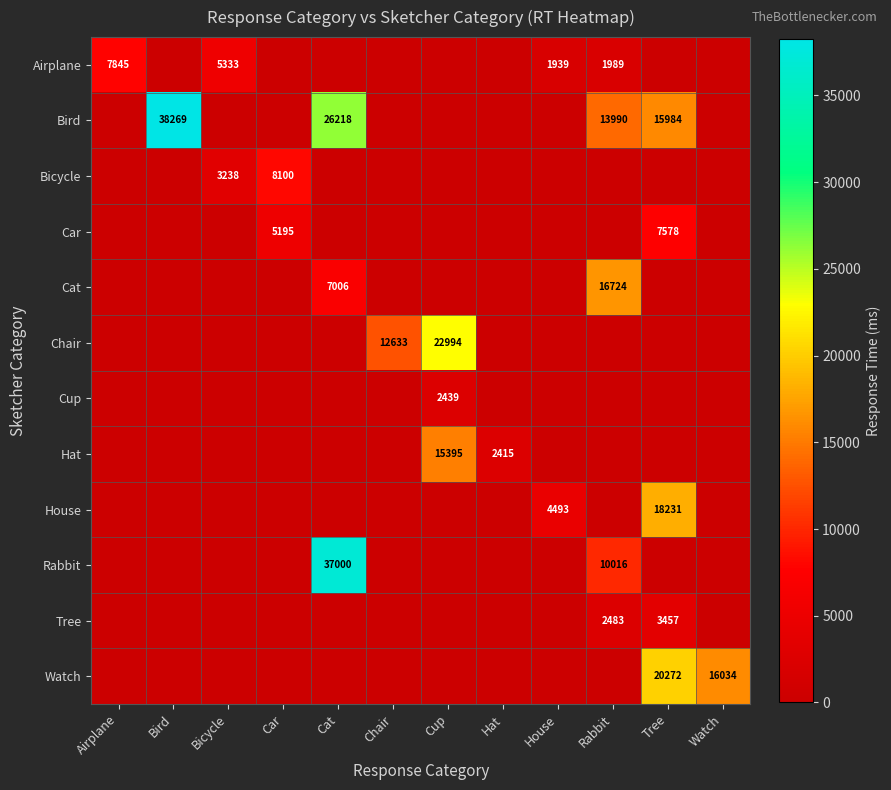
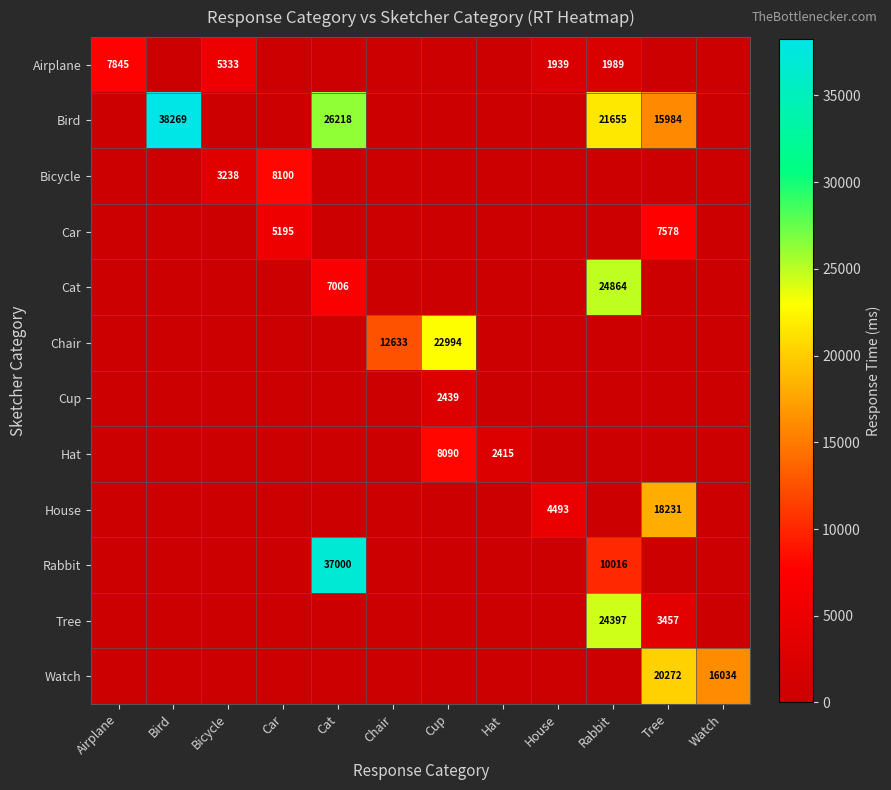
Bird, Rabbit: 13990 -> 21655
Cat, Rabbit: 16724 -> 24864
Hat, Cup: 15395 -> 8090
Tree, Rabbit: 2483 -> 24397
